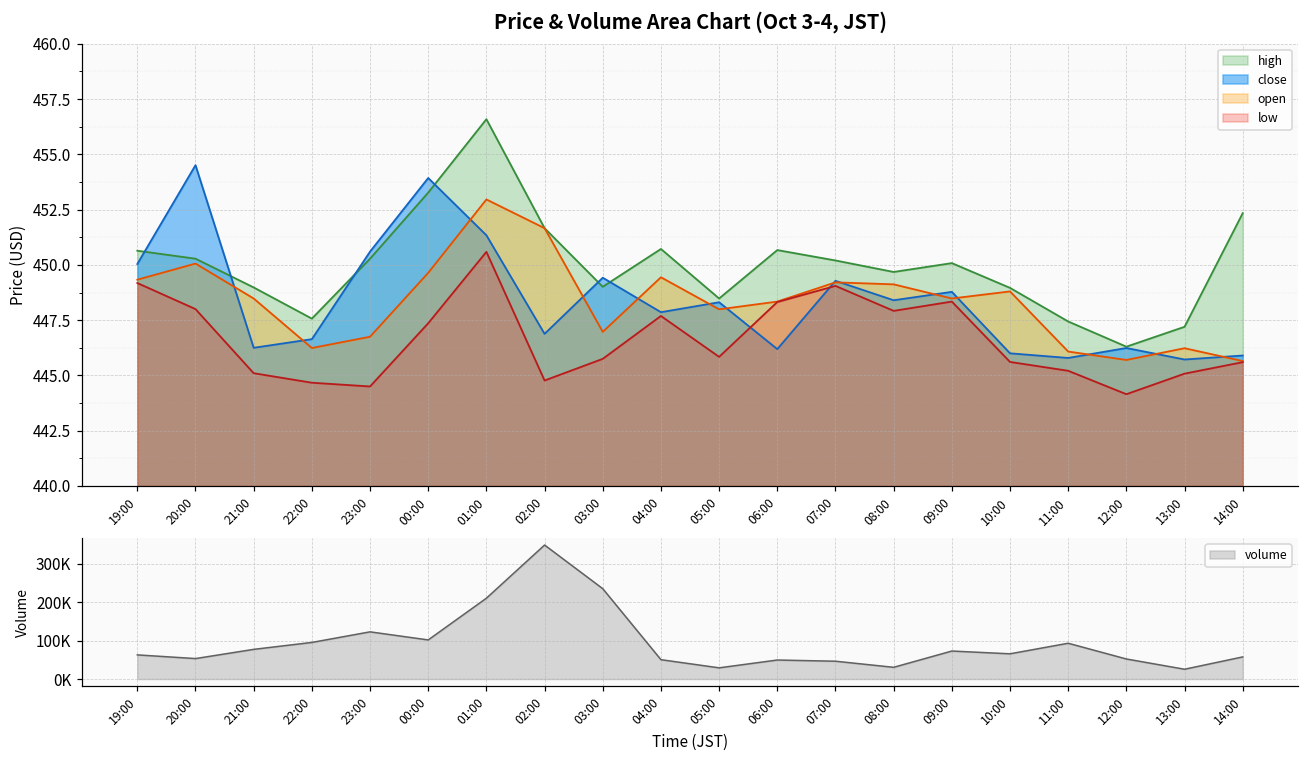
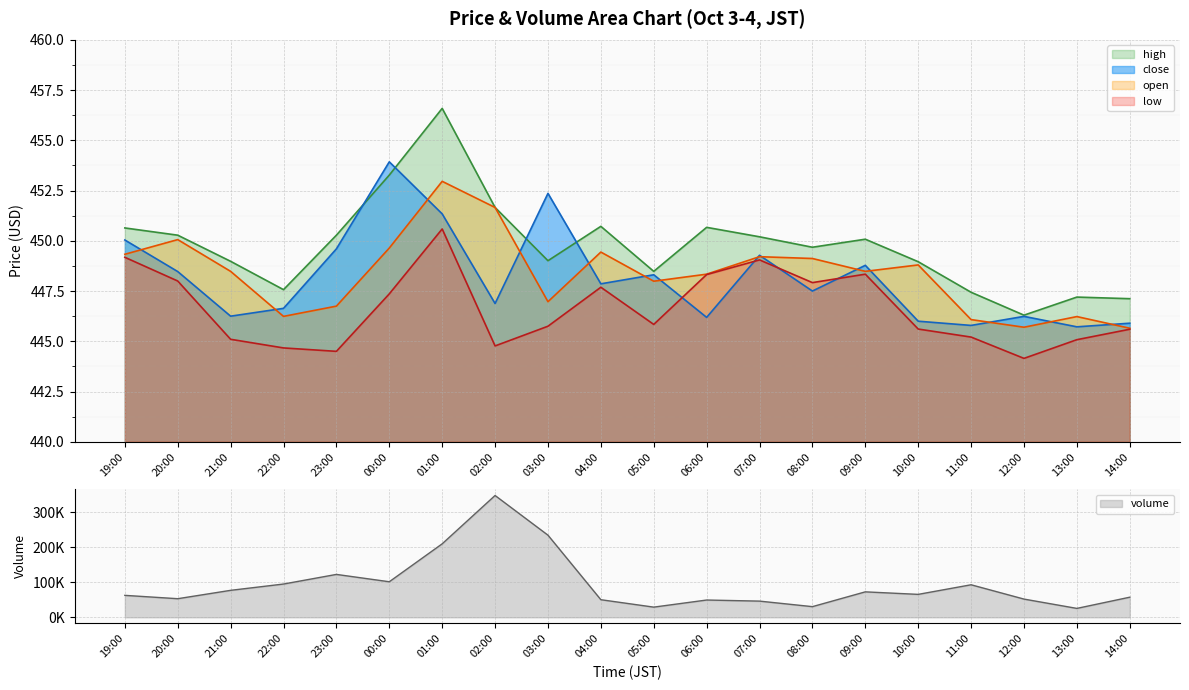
Price & Volume Area Chart (Oct 3-4, JST), close, 20:00: 454.5 -> 448.5
Price & Volume Area Chart (Oct 3-4, JST), close, 23:00: 450.6 -> 449.6
Price & Volume Area Chart (Oct 3-4, JST), close, 03:00: 449.4 -> 452.4
Price & Volume Area Chart (Oct 3-4, JST), close, 08:00: 448.4 -> 447.5
Price & Volume Area Chart (Oct 3-4, JST), high, 14:00: 452.3 -> 447.1
